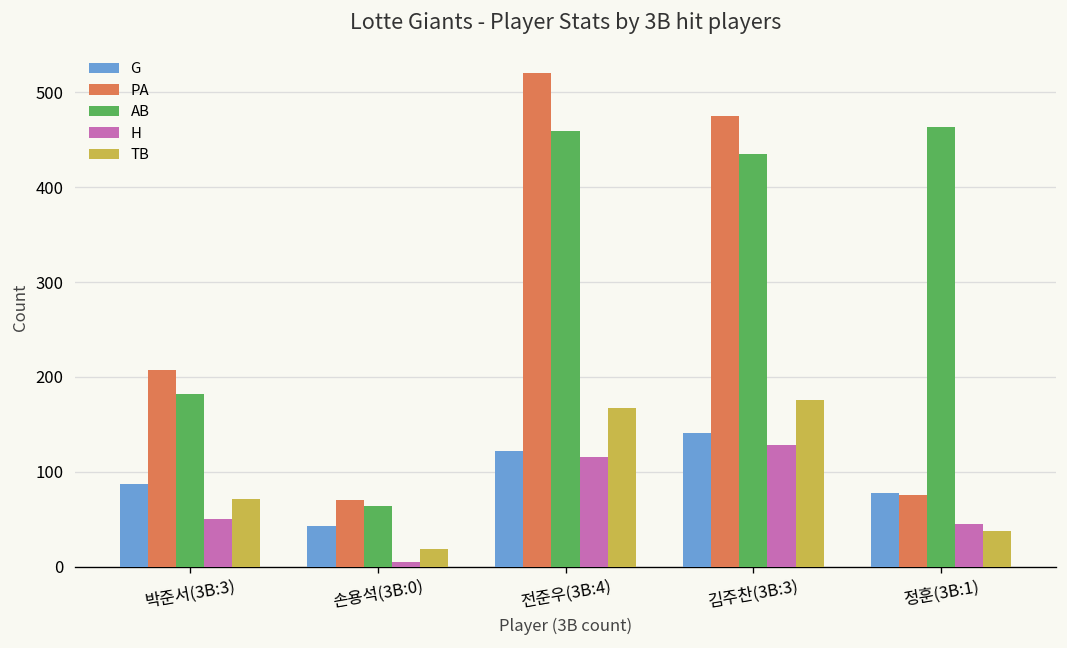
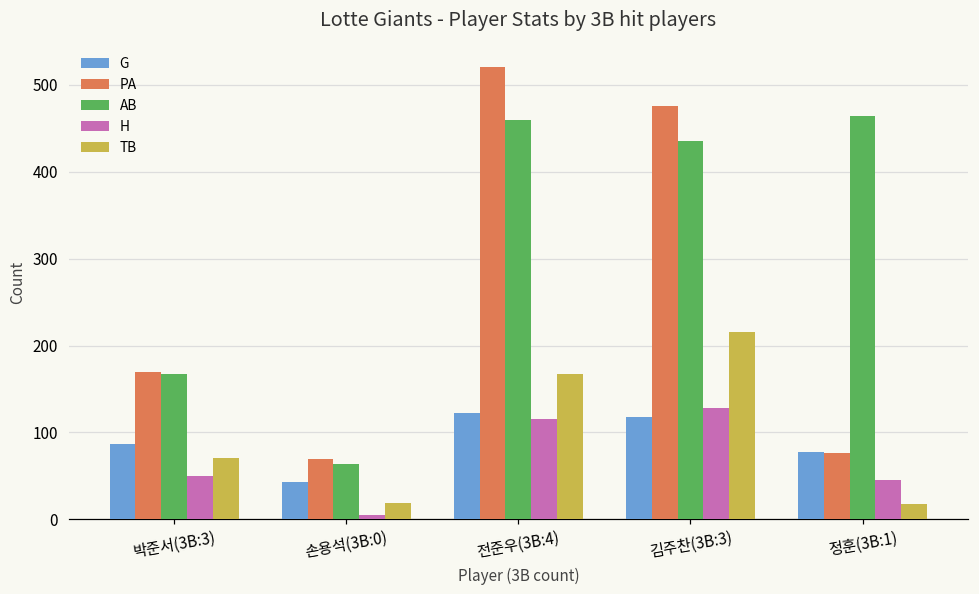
PA, 박준서(3B:3): 210 -> 170
AB, 박준서(3B:3): 180 -> 170
G, 김주찬(3B:3): 140 -> 120
TB, 김주찬(3B:3): 180 -> 220
TB, 정훈(3B:1): 40 -> 20
